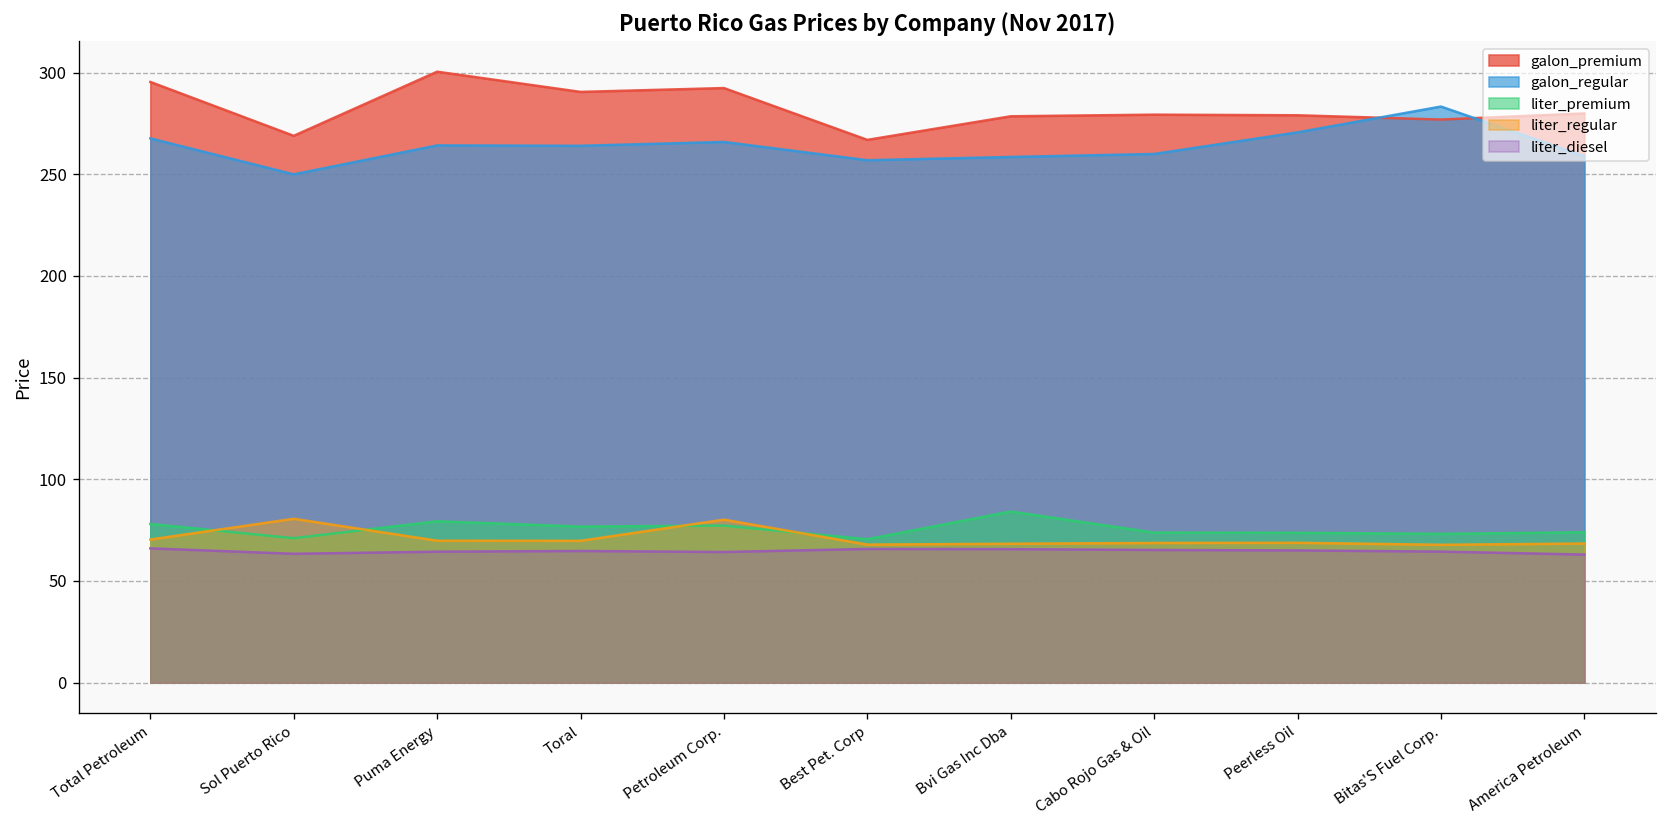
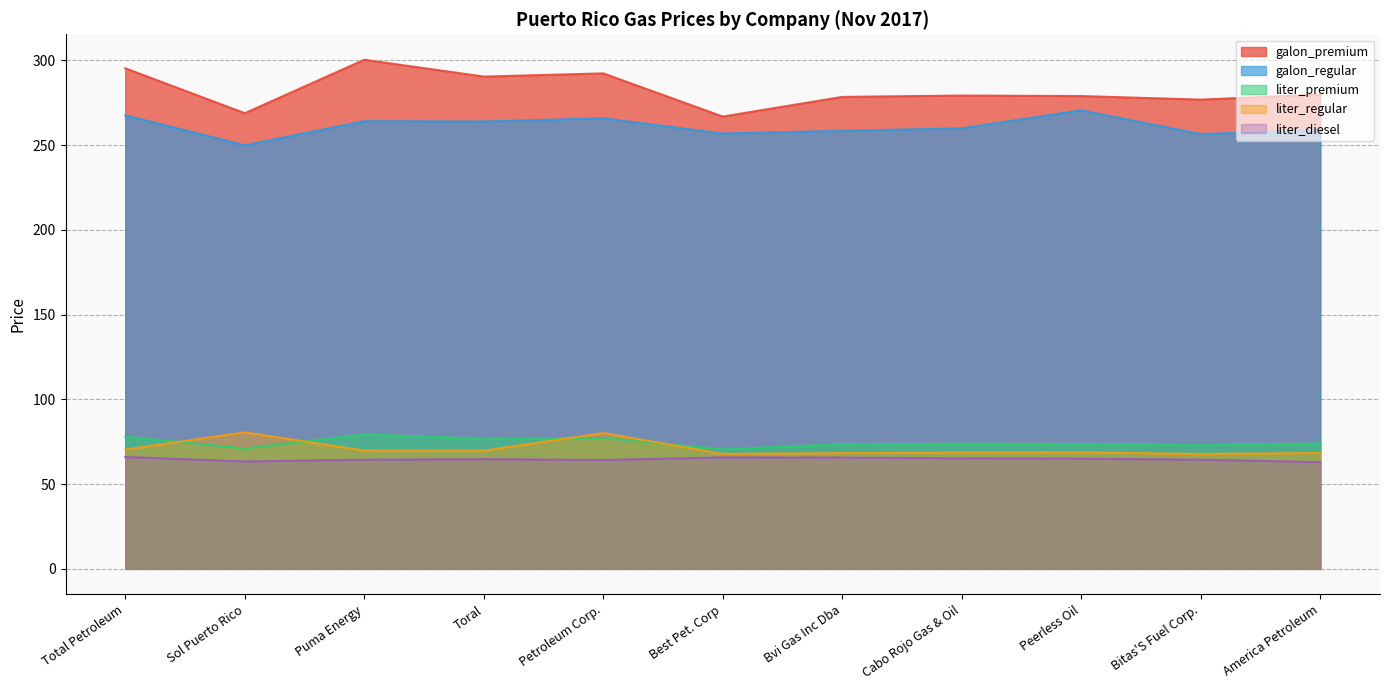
liter_premium, Bvi Gas Inc Dba: 84 -> 74
galon_regular, Bitas'S Fuel Corp.: 283 -> 257
